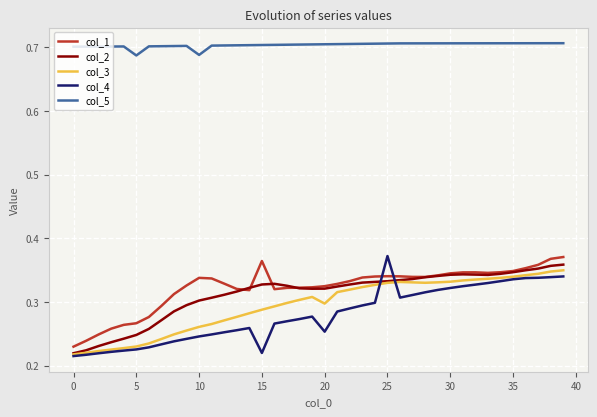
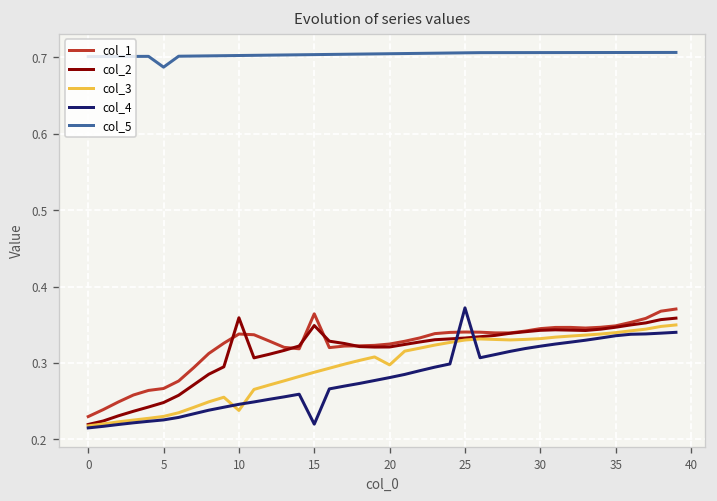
col_2, 10: 0.30 -> 0.36
col_3, 10: 0.26 -> 0.24
col_5, 10: 0.69 -> 0.70
col_2, 15: 0.33 -> 0.35
col_4, 20: 0.25 -> 0.28
